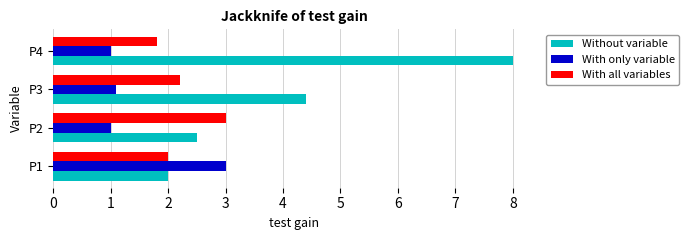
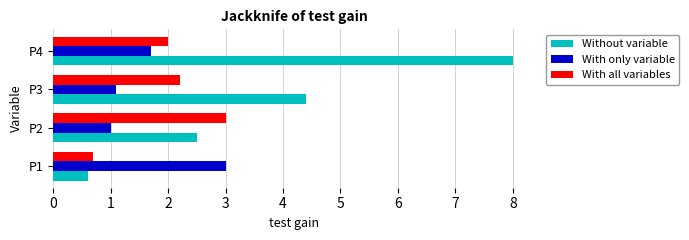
With all variables, P4: 1.8 -> 2.0
With only variable, P4: 1.0 -> 1.7
With all variables, P1: 2.0 -> 0.7
Without variable, P1: 2.0 -> 0.6
